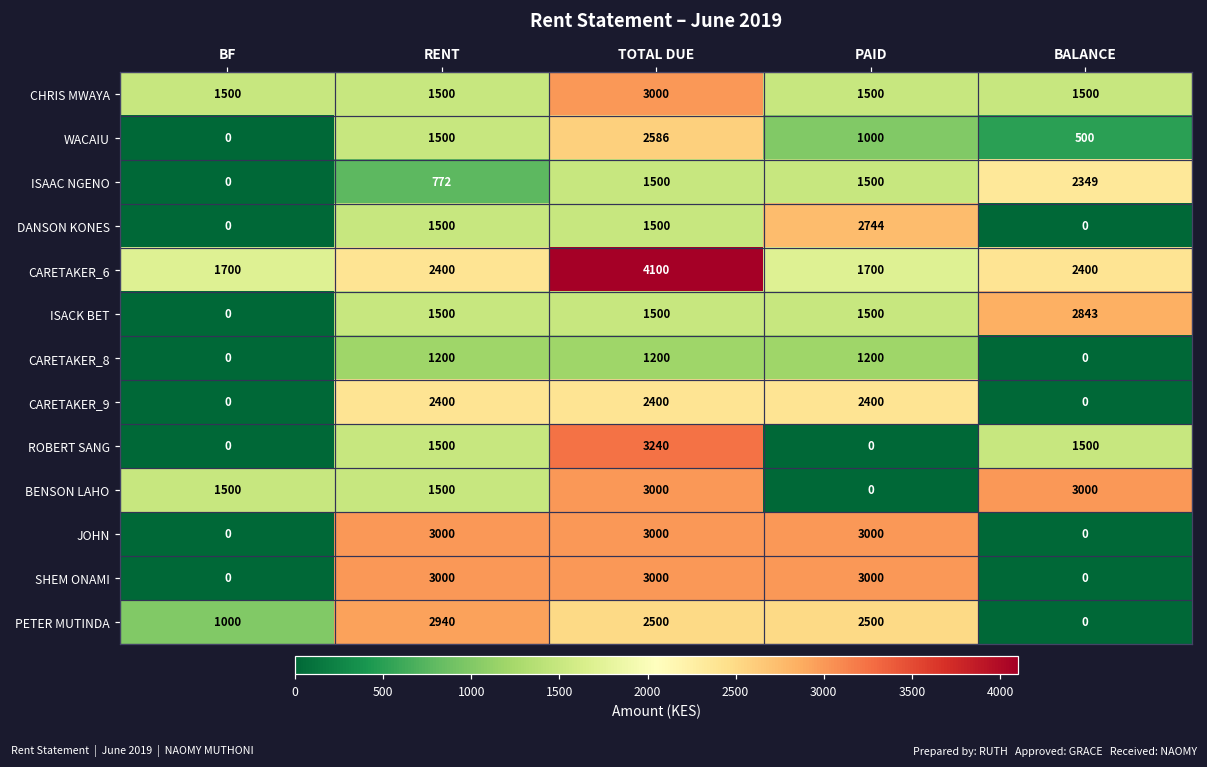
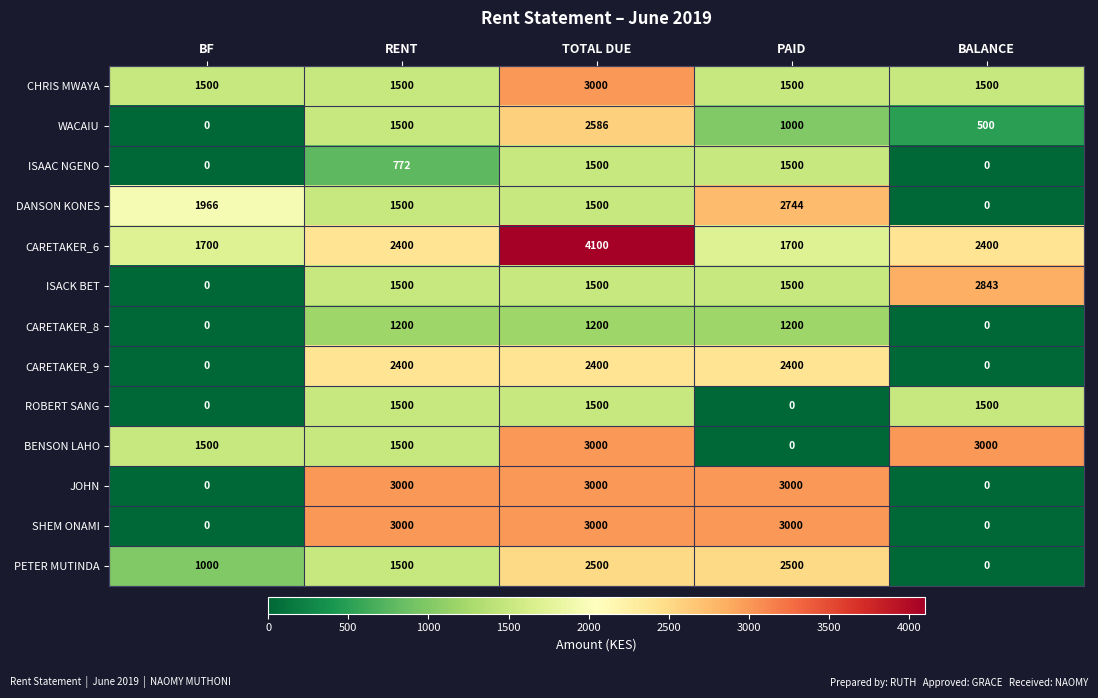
ISAAC NGENO, BALANCE: 2349 -> 0
DANSON KONES, BF: 0 -> 1966
ROBERT SANG, TOTAL DUE: 3240 -> 1500
PETER MUTINDA, RENT: 2940 -> 1500
